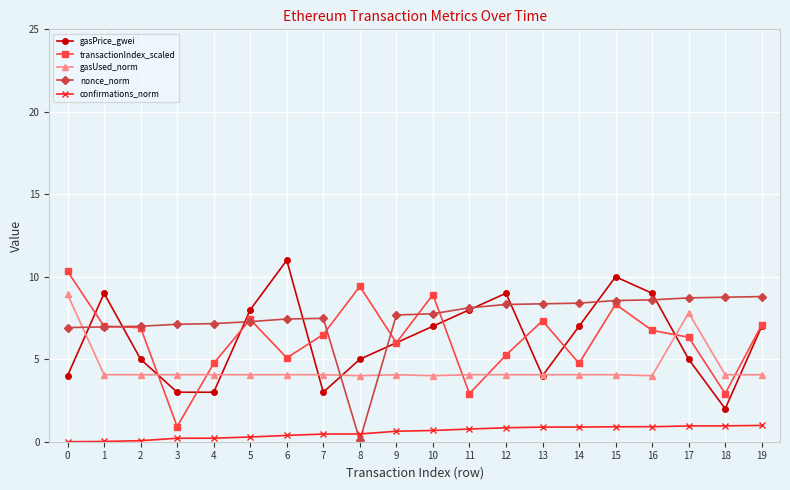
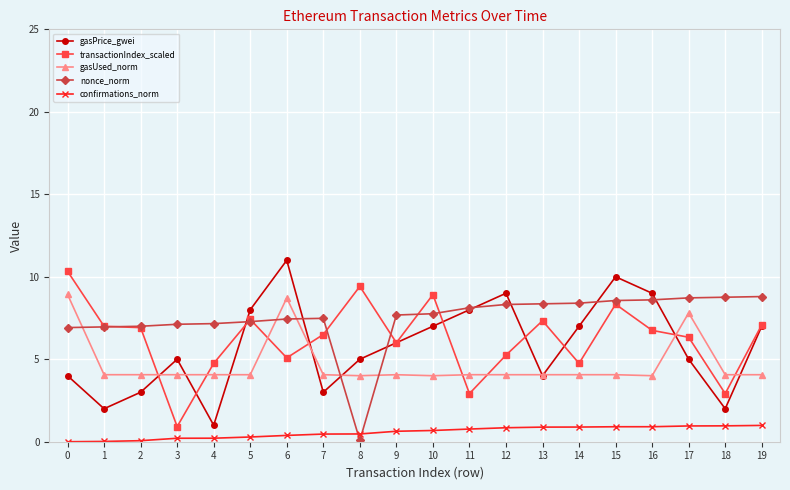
gasPrice_gwei, 1: 9 -> 2
gasPrice_gwei, 2: 5 -> 3
gasPrice_gwei, 3: 3 -> 5
gasPrice_gwei, 4: 3 -> 1
gasUsed_norm, 6: 4.1 -> 8.7
